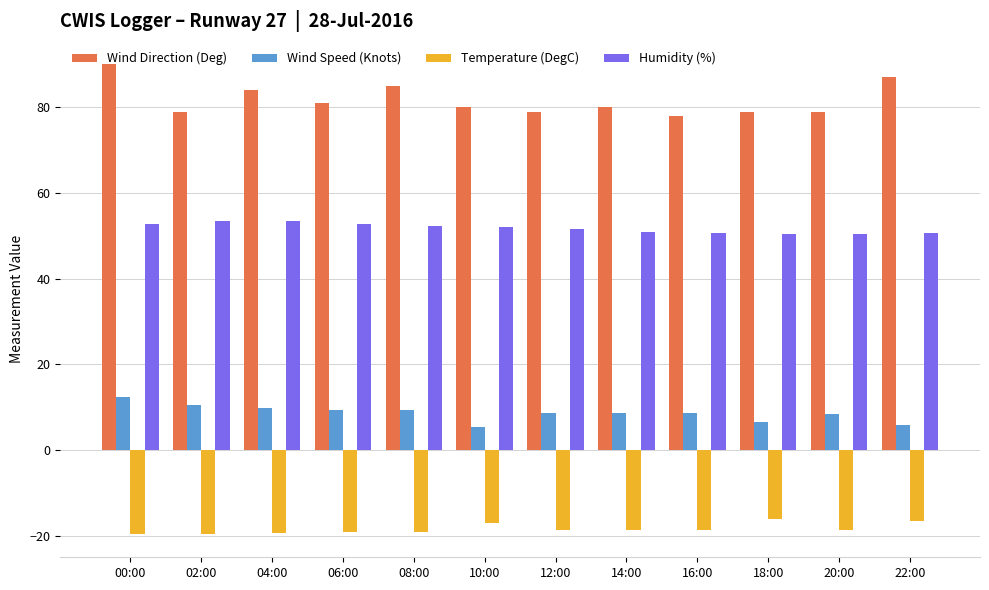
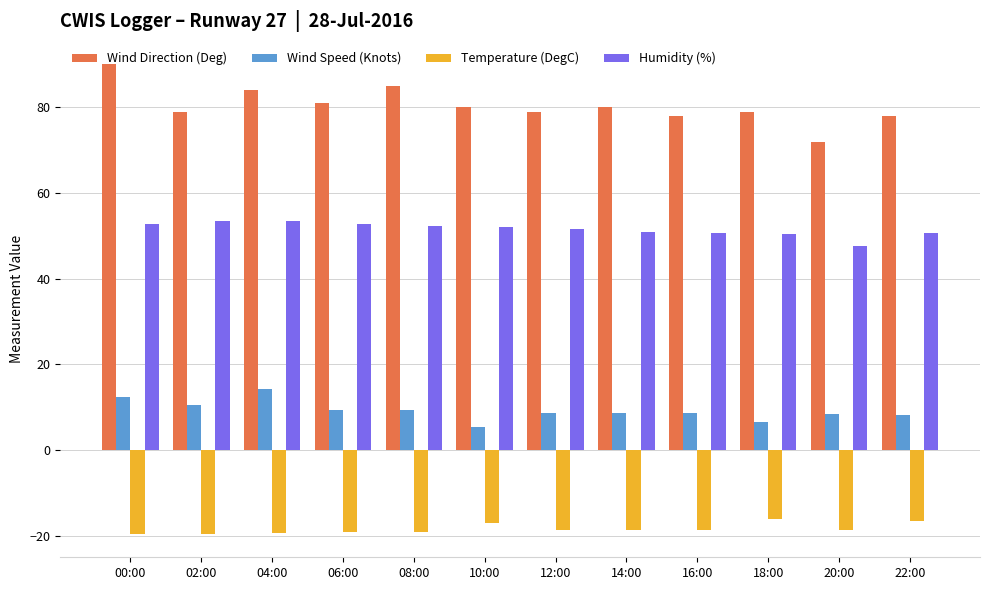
Wind Speed (Knots), 04:00: 10 -> 14
Wind Direction (Deg), 20:00: 79 -> 72
Humidity (%), 20:00: 51 -> 48
Wind Direction (Deg), 22:00: 87 -> 78
Wind Speed (Knots), 22:00: 6 -> 8
